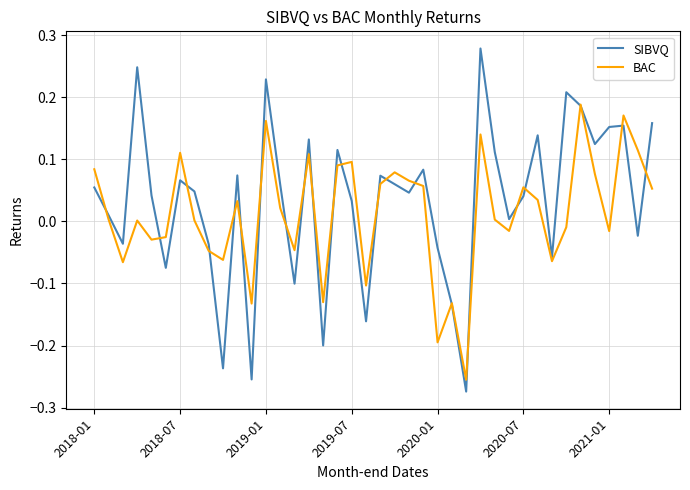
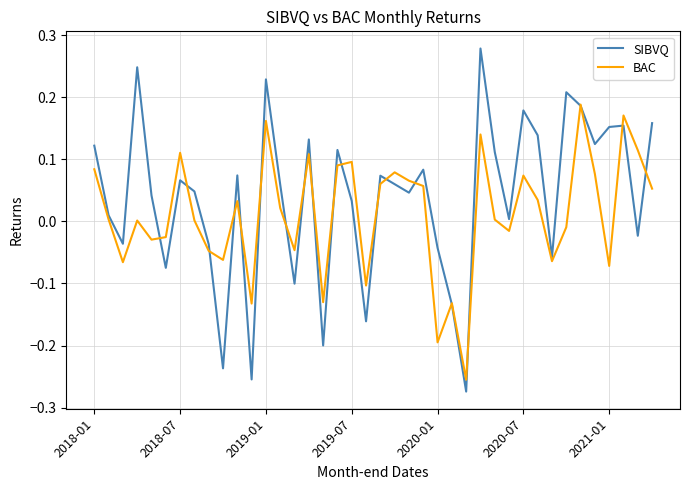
SIBVQ, 2018-01: 0.05 -> 0.12
SIBVQ, 2020-07: 0.04 -> 0.18
BAC, 2020-07: 0.05 -> 0.07
BAC, 2021-01: -0.02 -> -0.07
